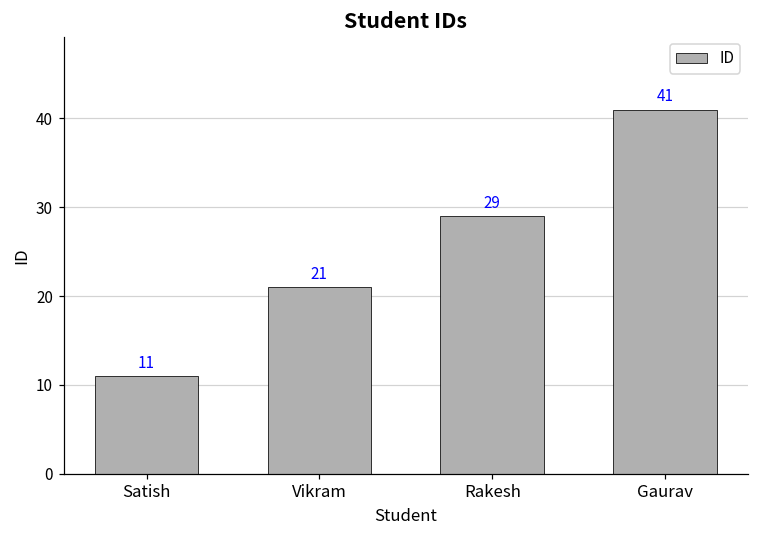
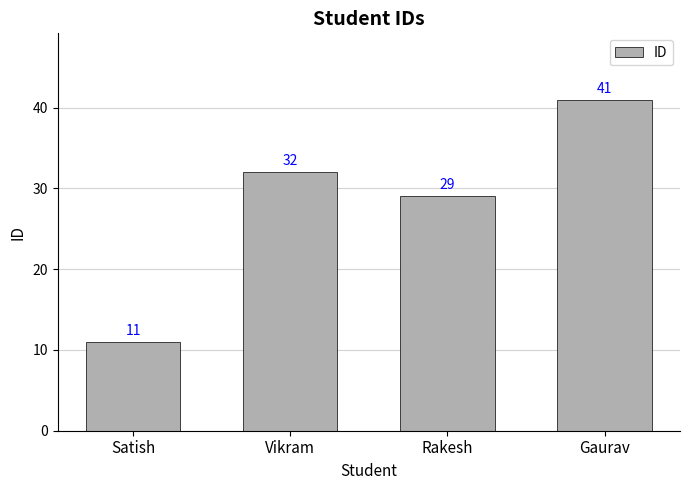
Vikram: 21 -> 32
